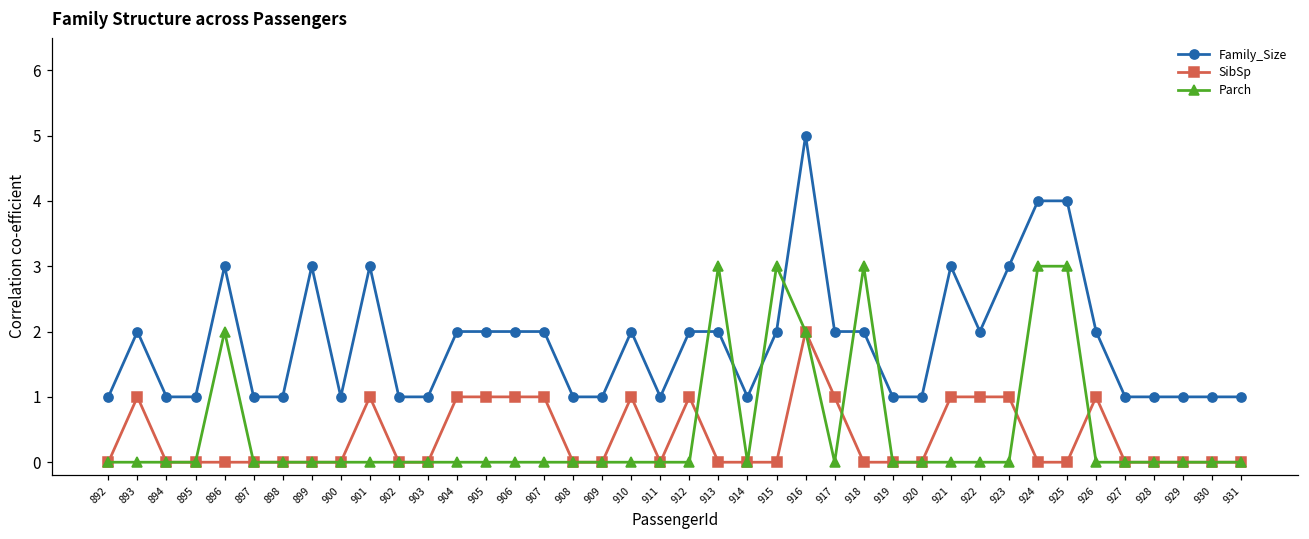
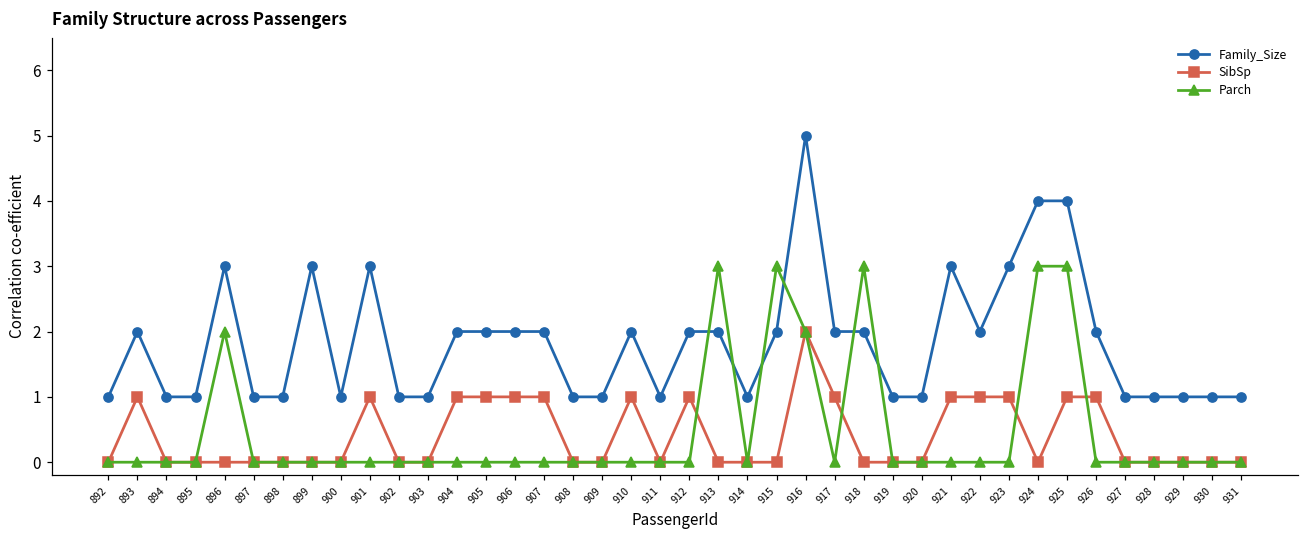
SibSp, 925: 0 -> 1
